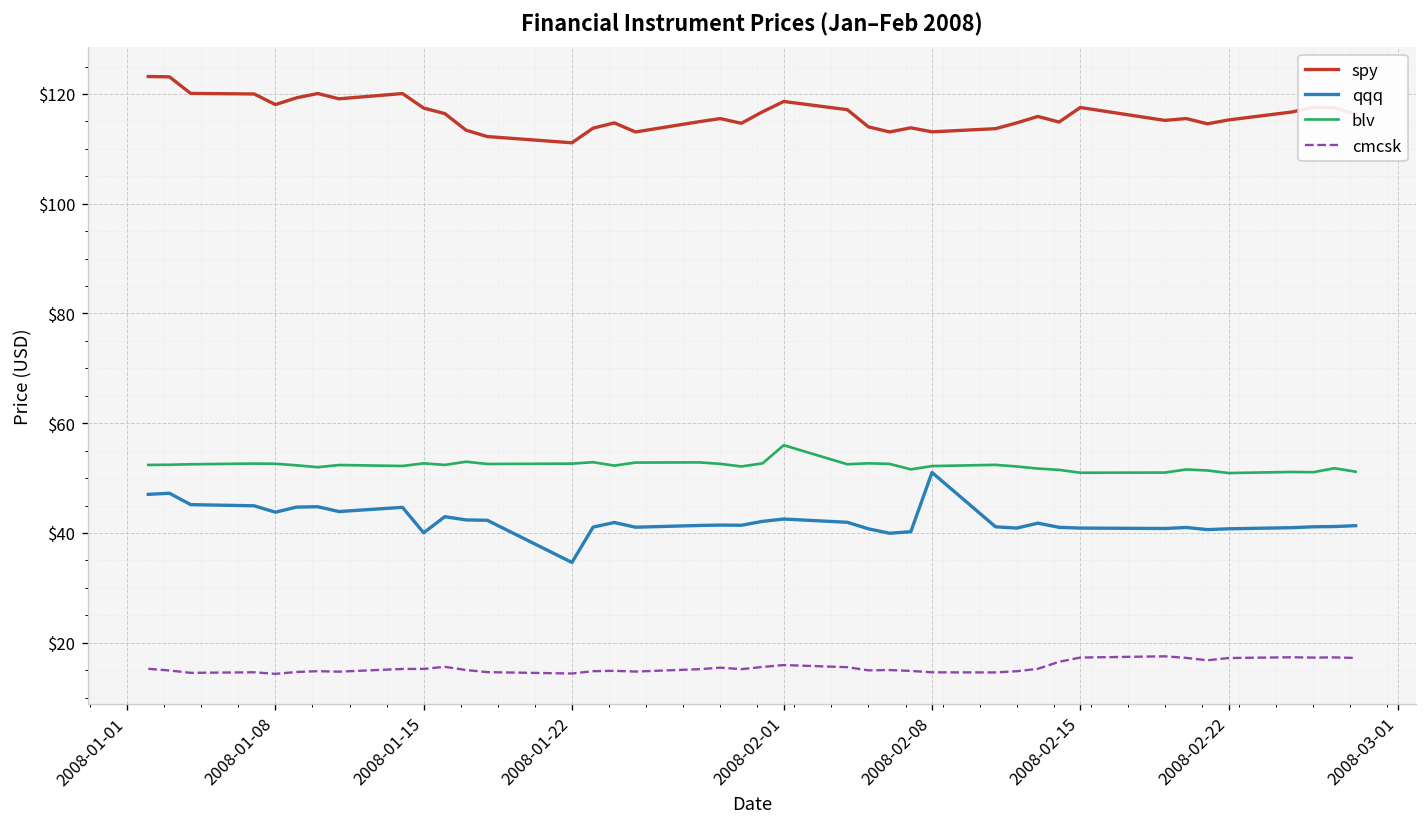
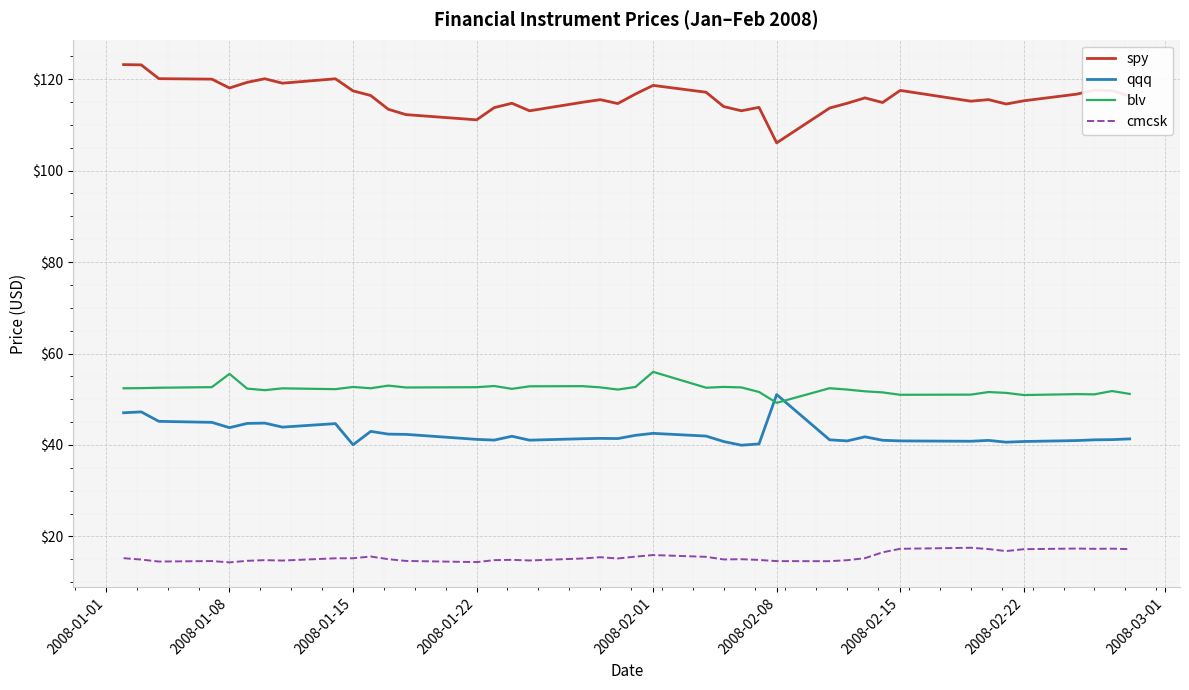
blv, 2008-01-08: $53 -> $56
qqq, 2008-01-22: $35 -> $41
spy, 2008-02-08: $113 -> $106
blv, 2008-02-08: $52 -> $49
